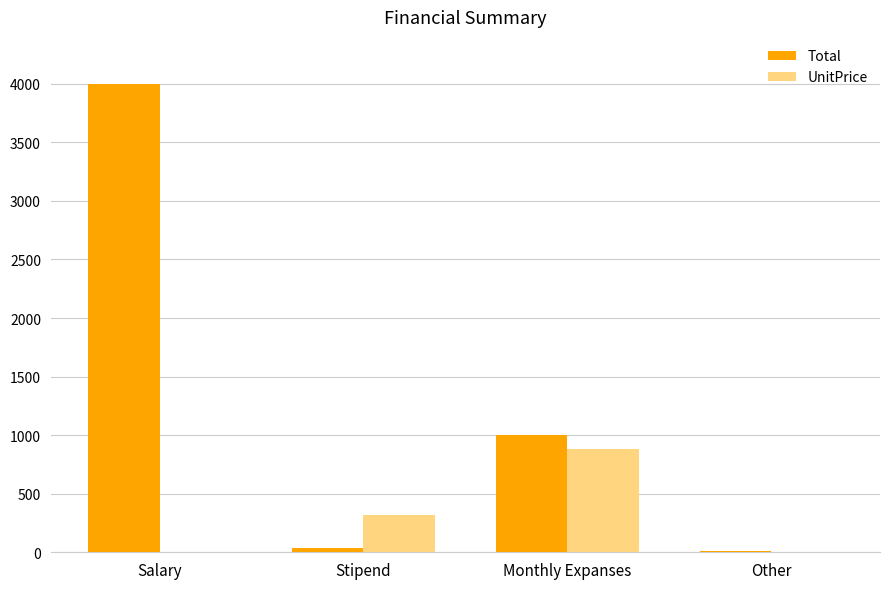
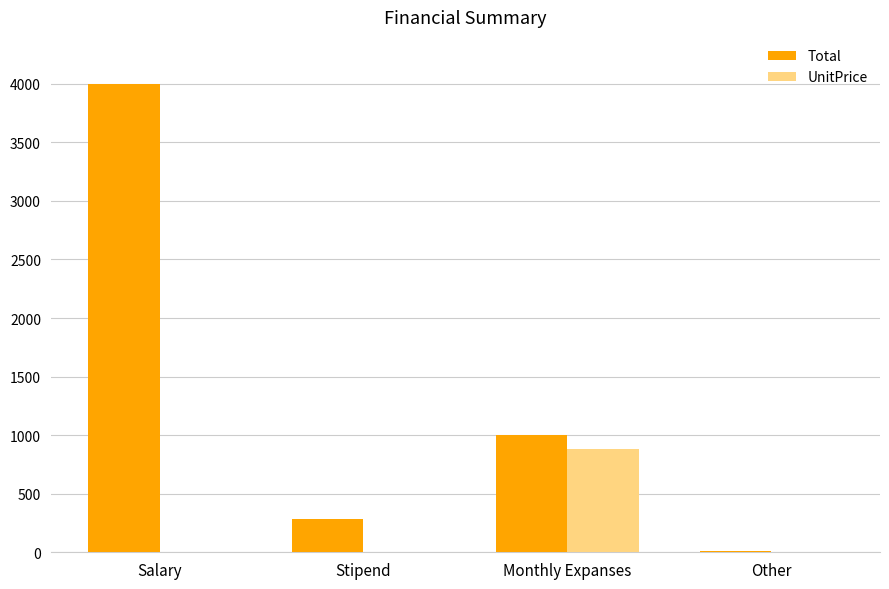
Total, Stipend: 40 -> 280
UnitPrice, Stipend: 320 -> 10
